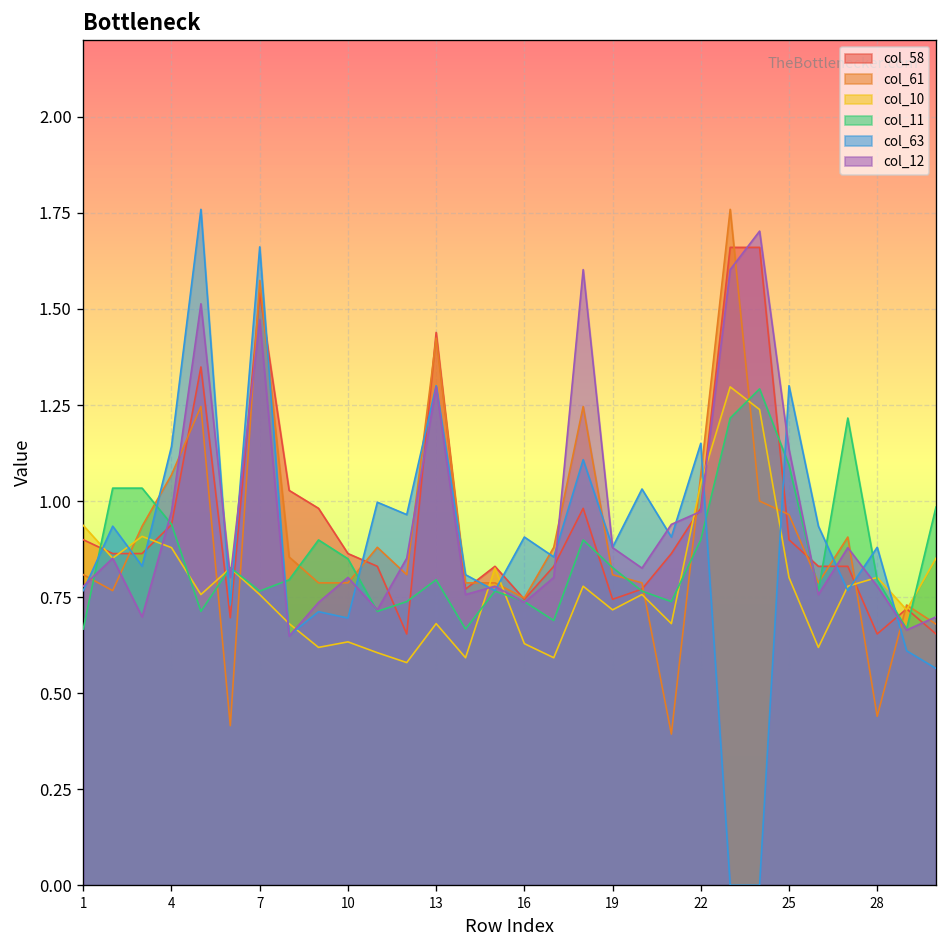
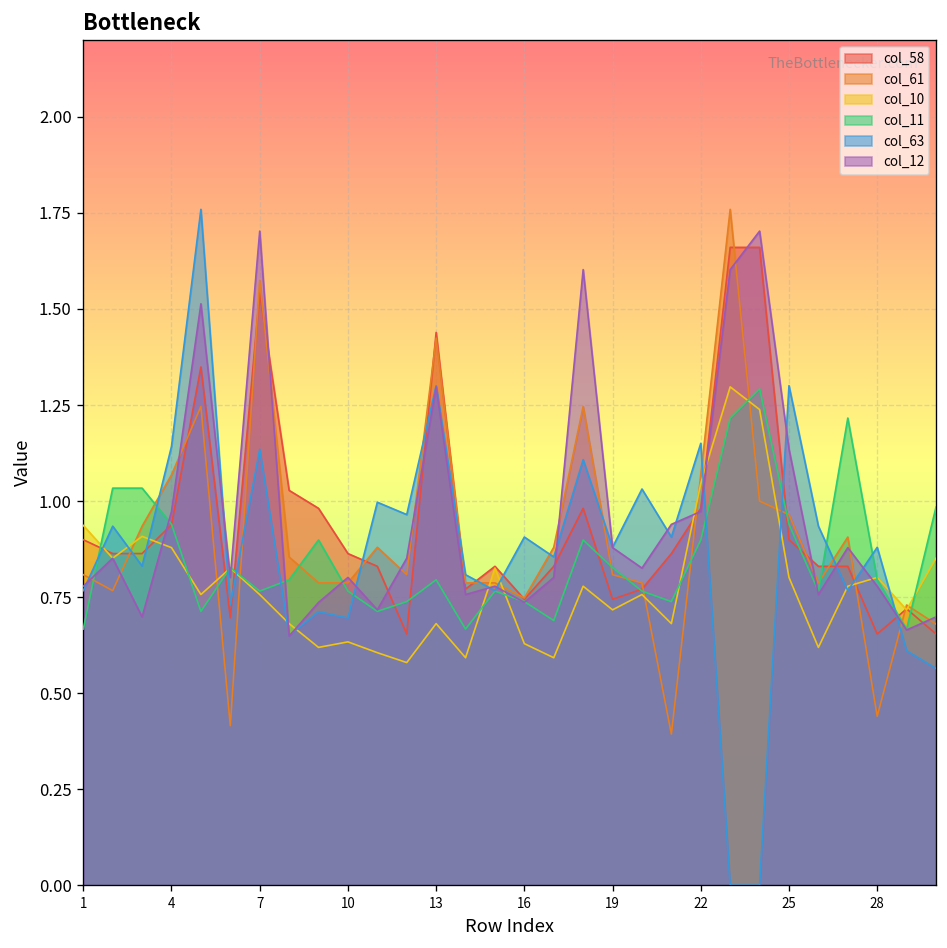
col_63, 7: 1.66 -> 1.14
col_12, 7: 1.47 -> 1.70
col_11, 10: 0.85 -> 0.77
col_11, 25: 1.09 -> 0.94
